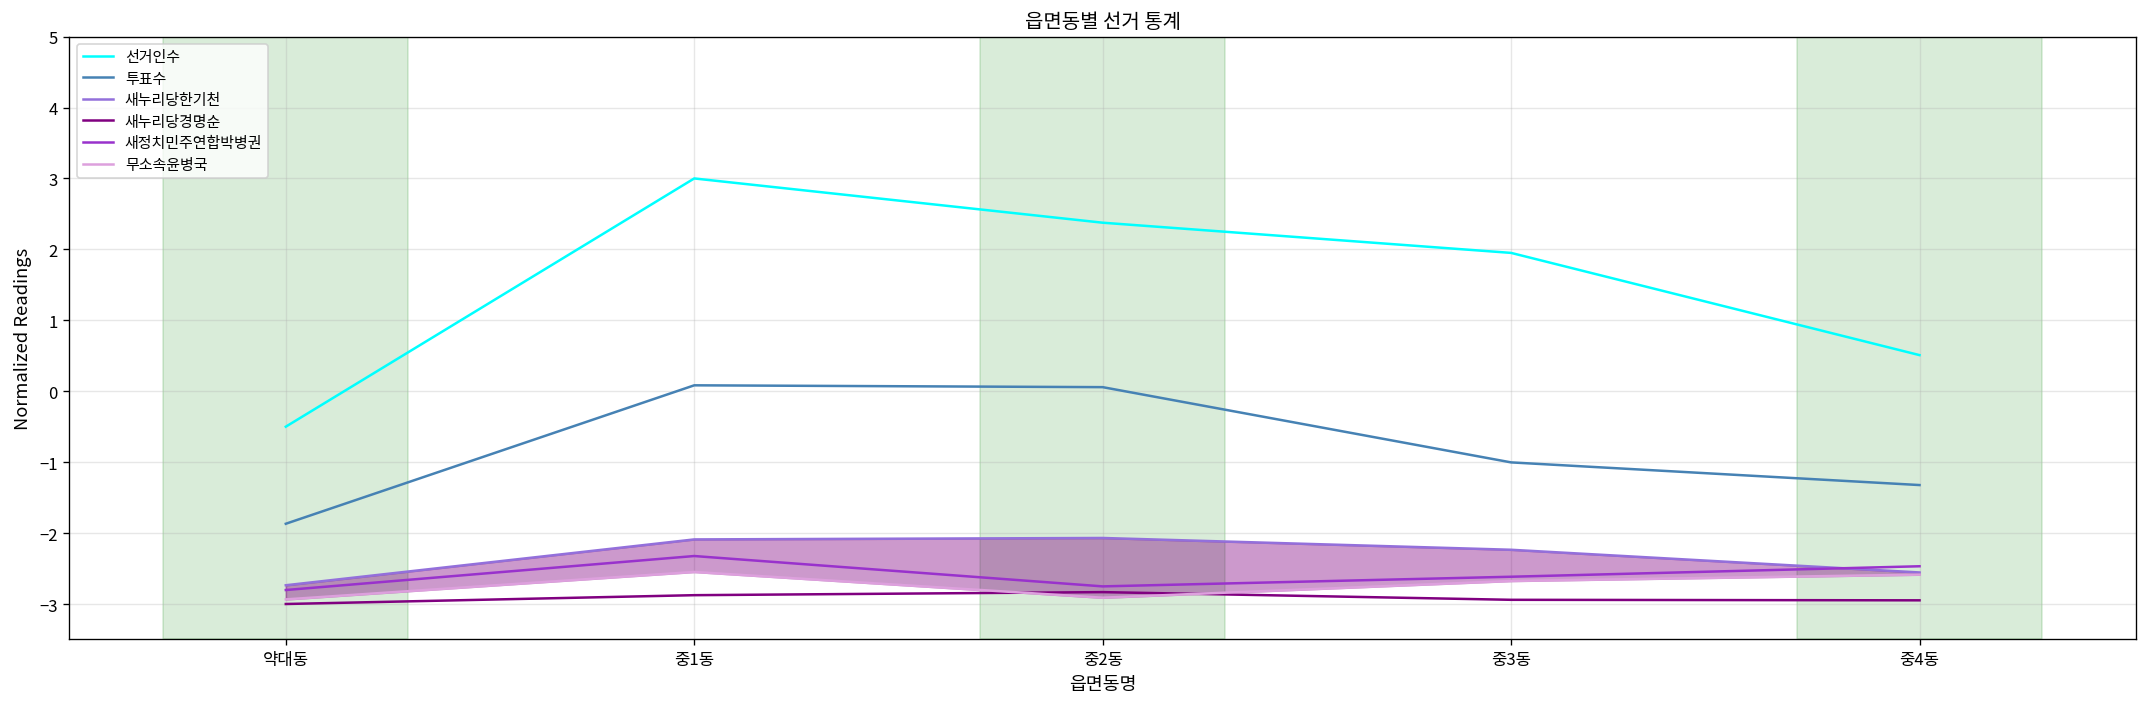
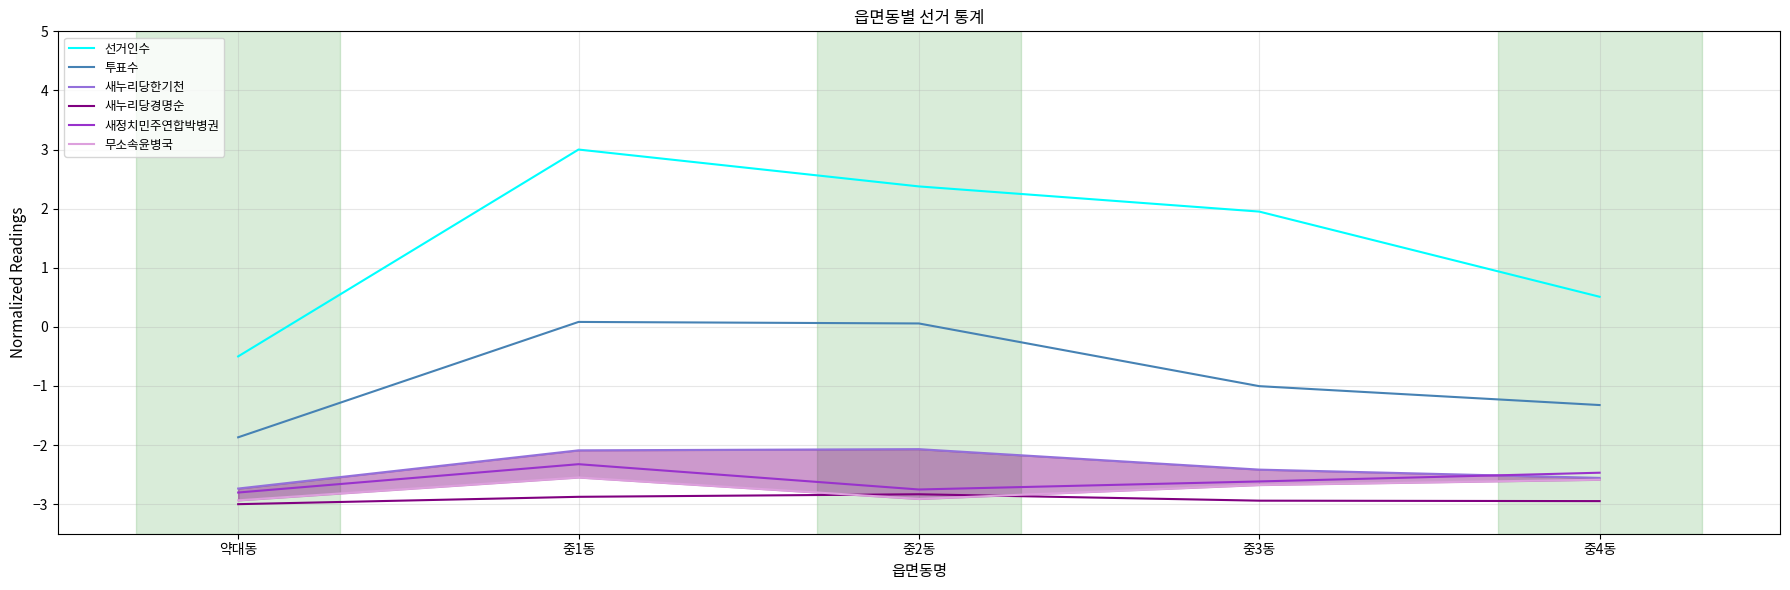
새누리당한기천, 중3동: -2.2 -> -2.4
